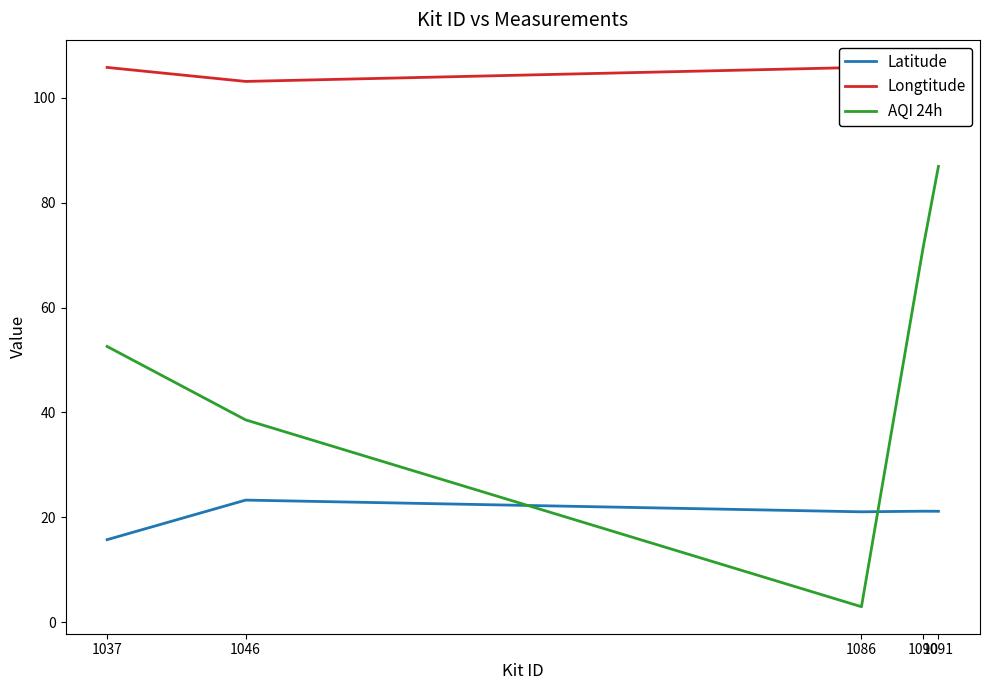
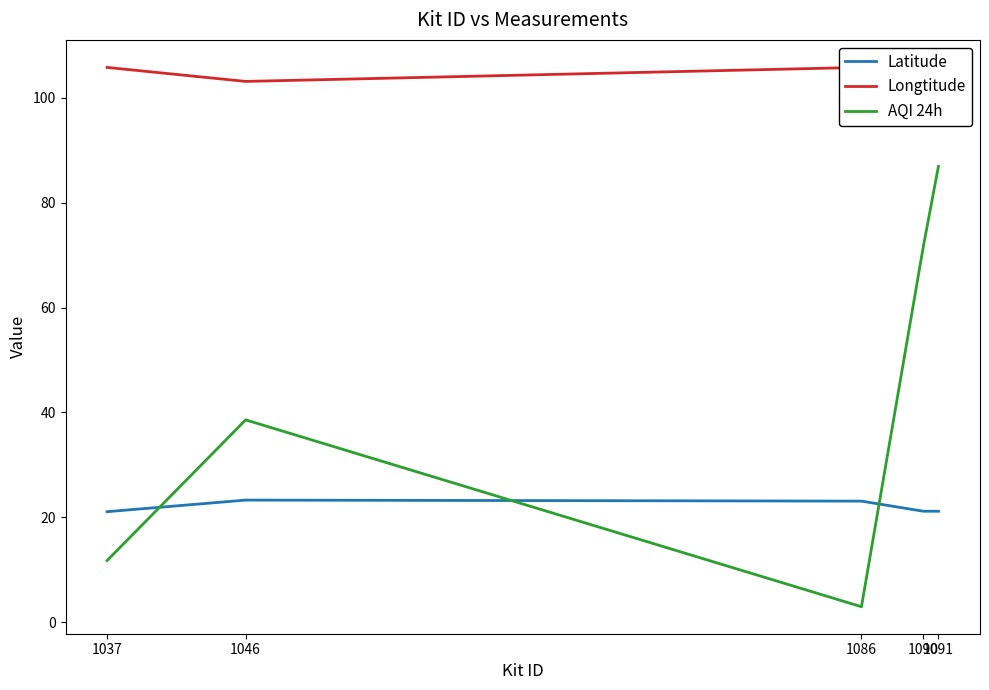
Latitude, 1037: 16 -> 21
AQI 24h, 1037: 53 -> 12
Latitude, 1086: 21 -> 23
